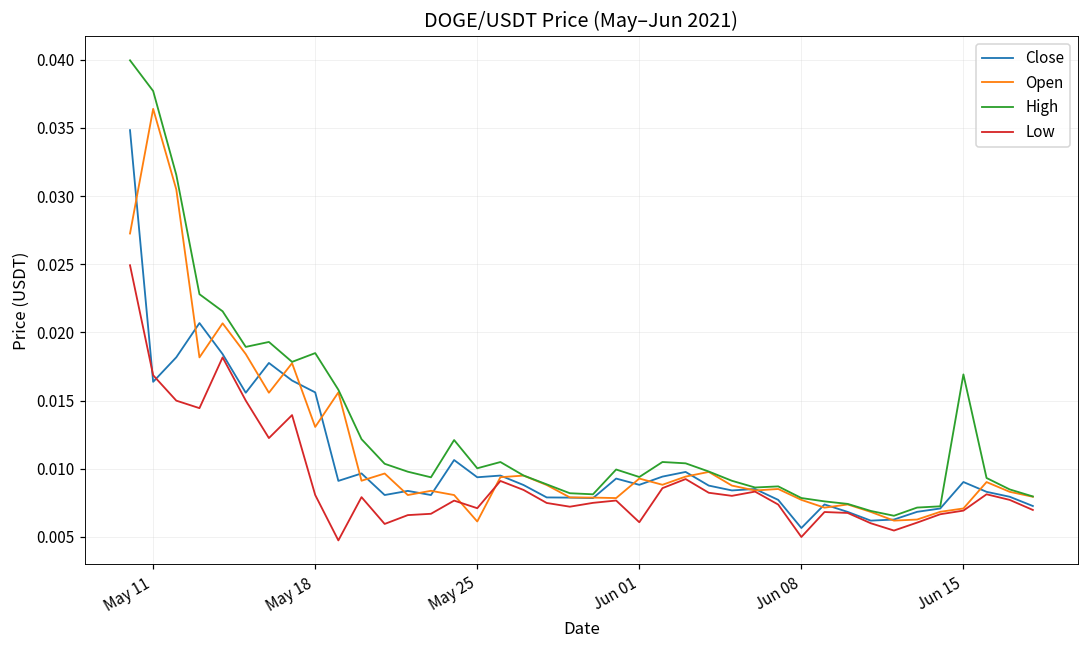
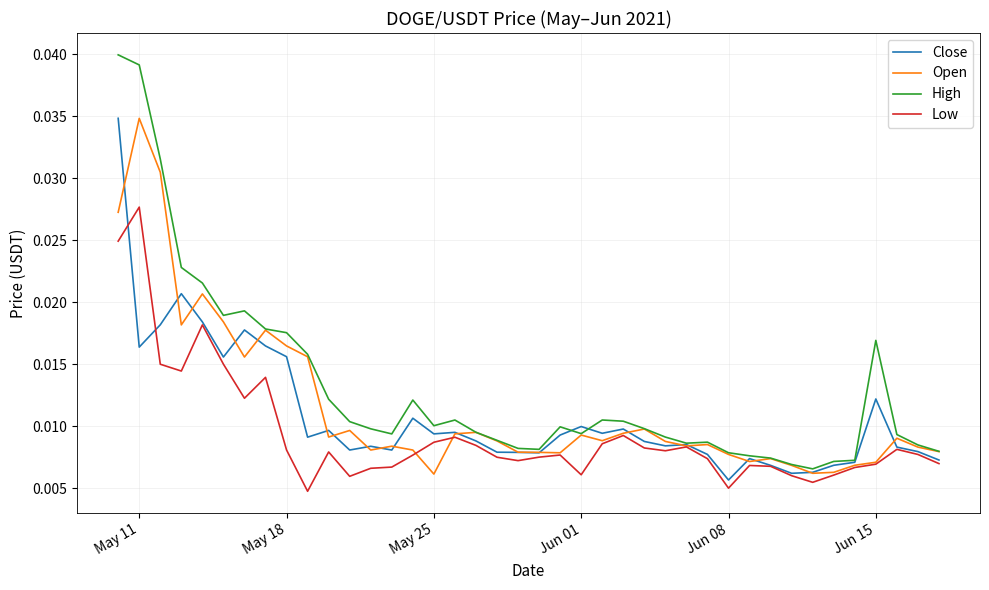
Open, May 11: 0.0364 -> 0.0348
High, May 11: 0.0377 -> 0.0391
Low, May 11: 0.0169 -> 0.0277
Open, May 18: 0.0131 -> 0.0165
High, May 18: 0.0185 -> 0.0175
Low, May 25: 0.0071 -> 0.0087
Close, Jun 01: 0.0088 -> 0.0100
Close, Jun 15: 0.0090 -> 0.0122
